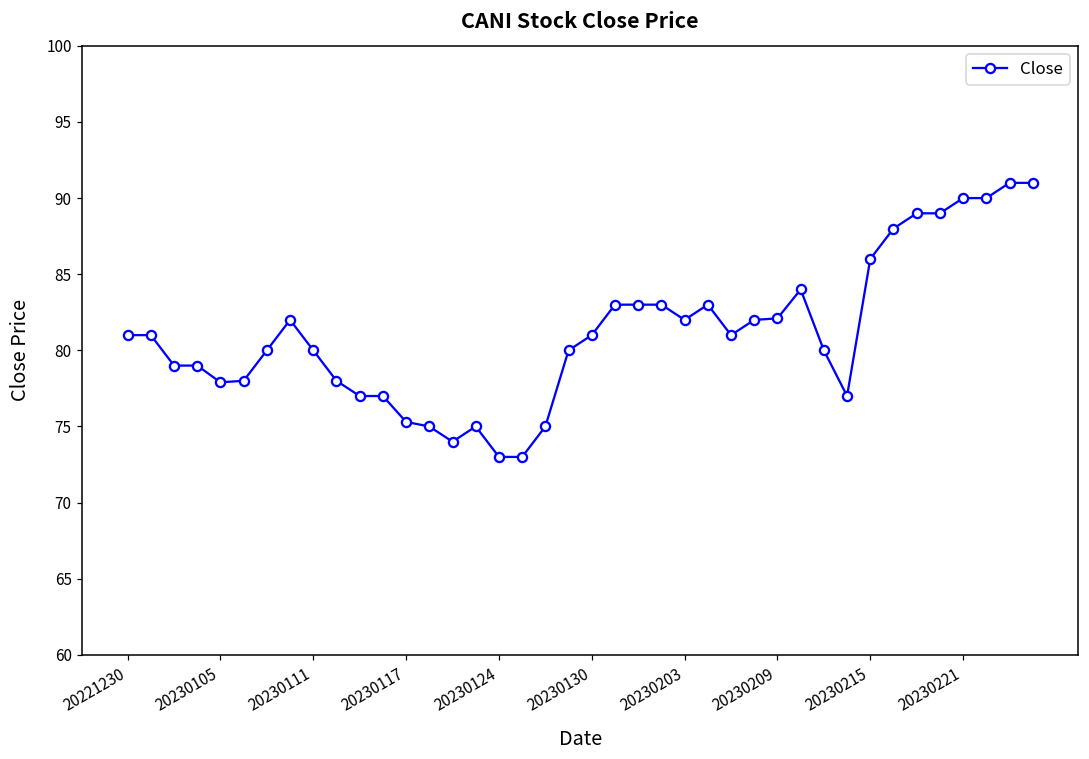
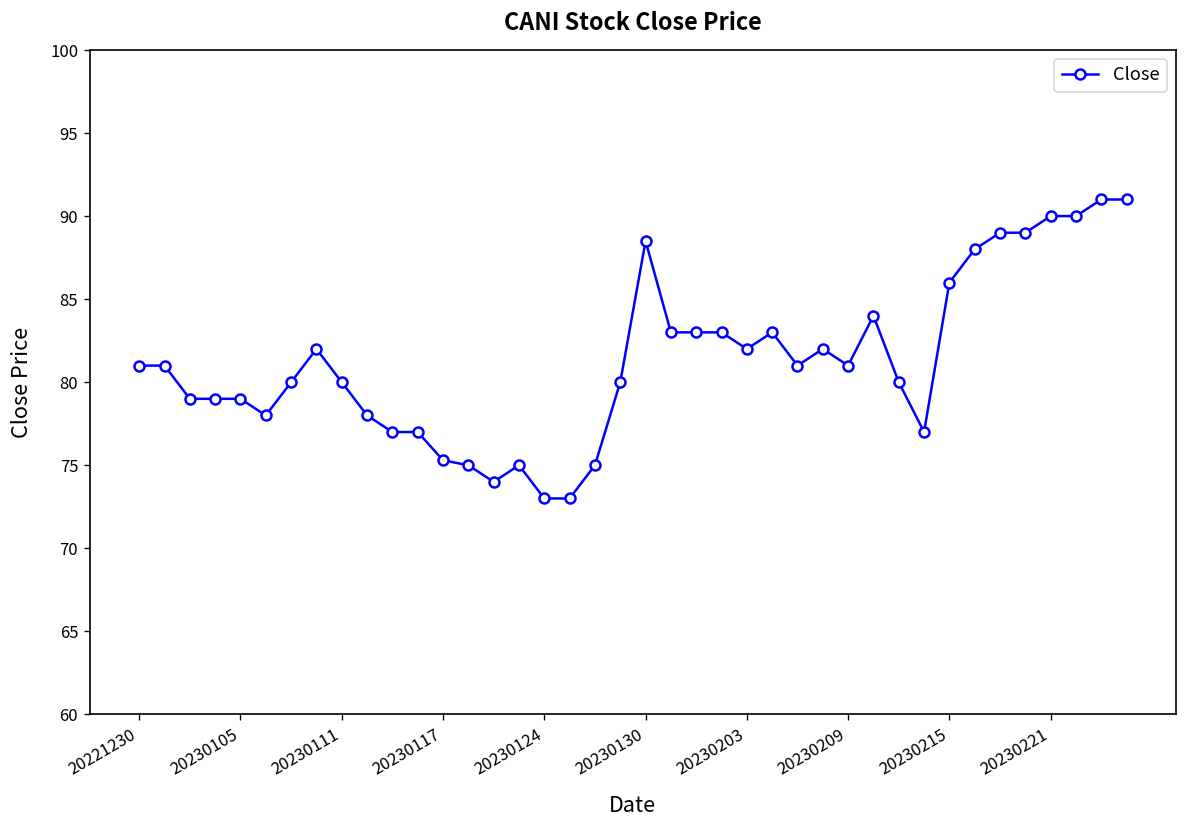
20230105: 77.9 -> 79.0
20230130: 81.0 -> 88.5
20230209: 82.1 -> 81.0
